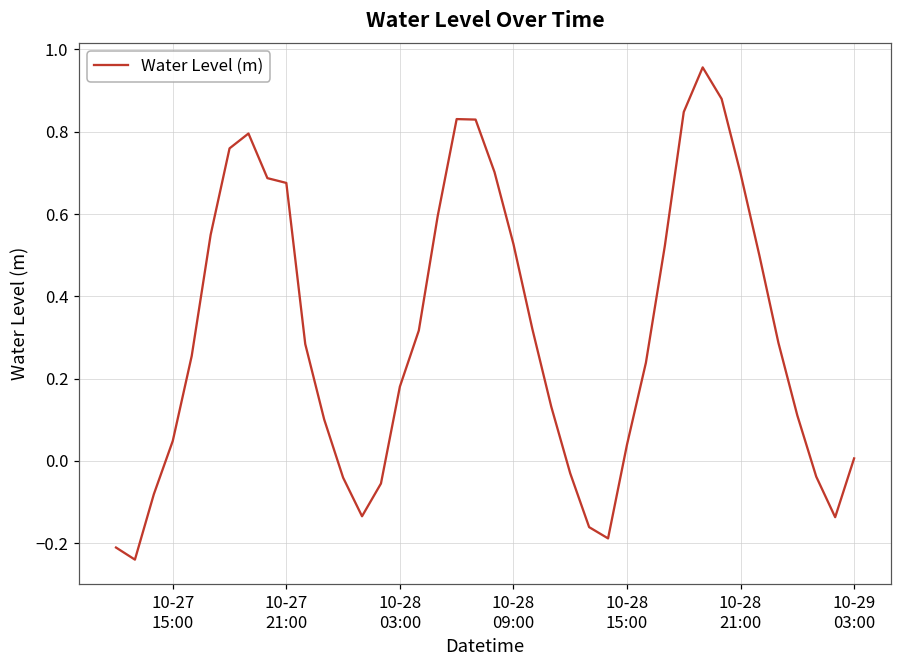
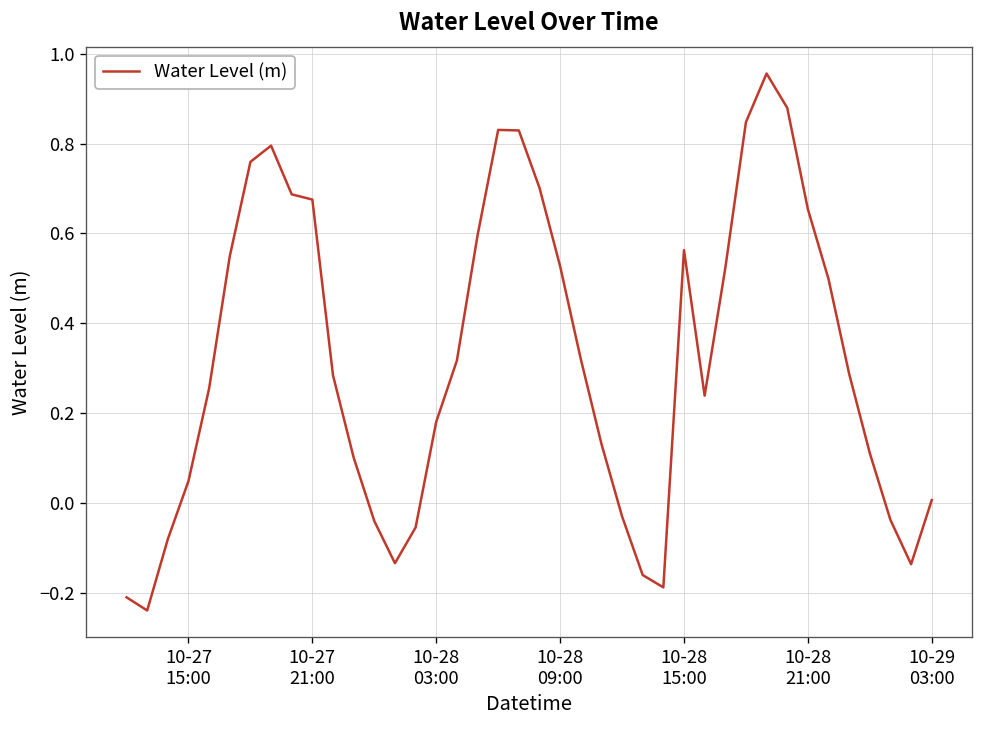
10-28 15:00: 0.04 -> 0.56
10-28 21:00: 0.70 -> 0.65
